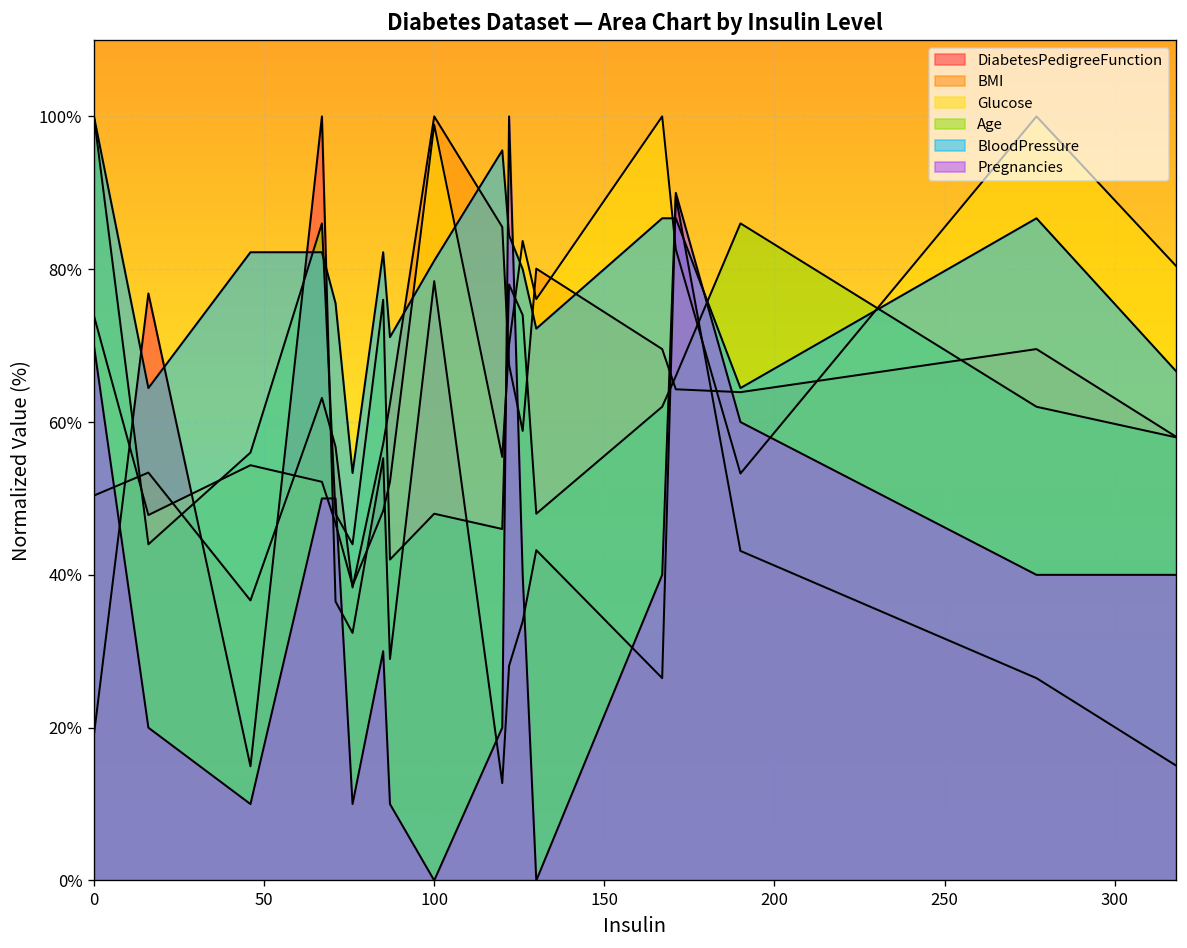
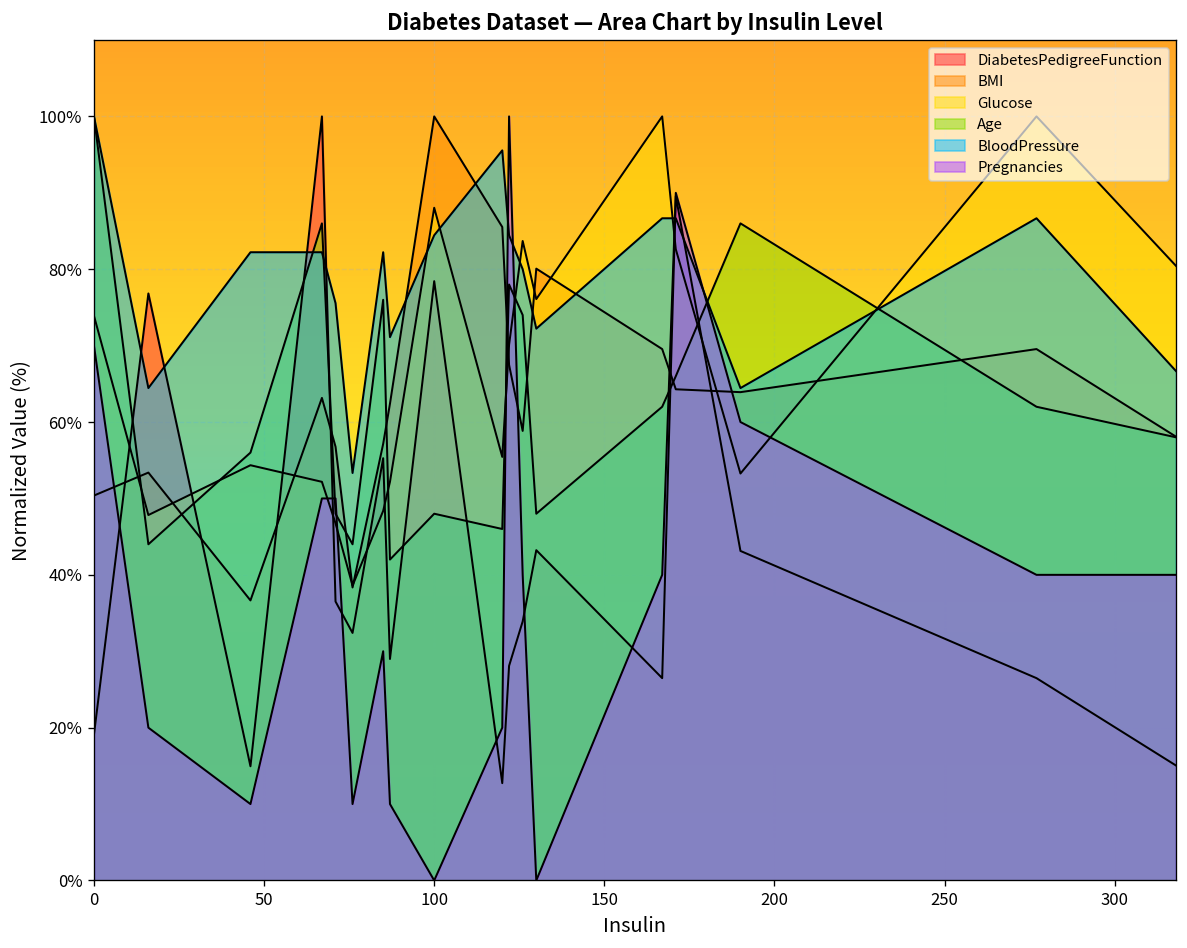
Glucose, 100: 99% -> 88%
BloodPressure, 100: 81% -> 84%
